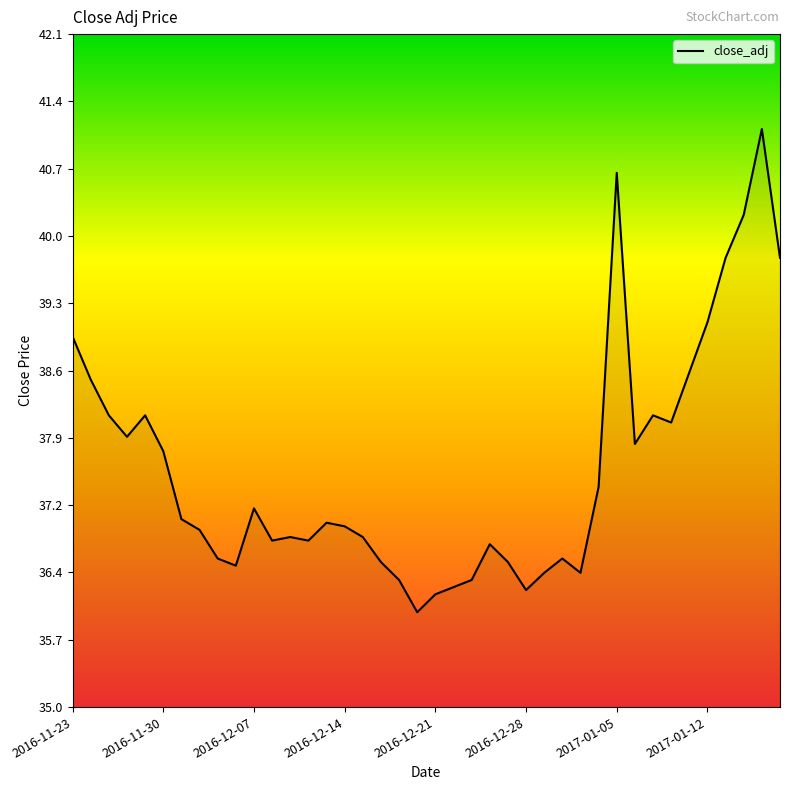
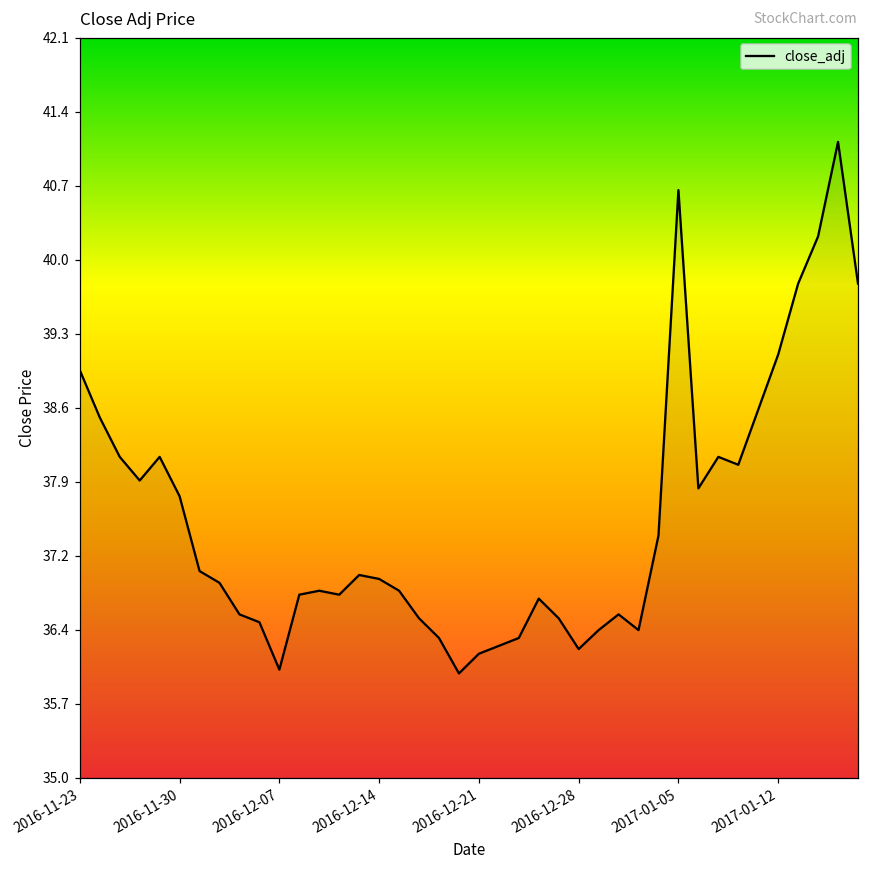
2016-12-07: 37.1 -> 36.1
